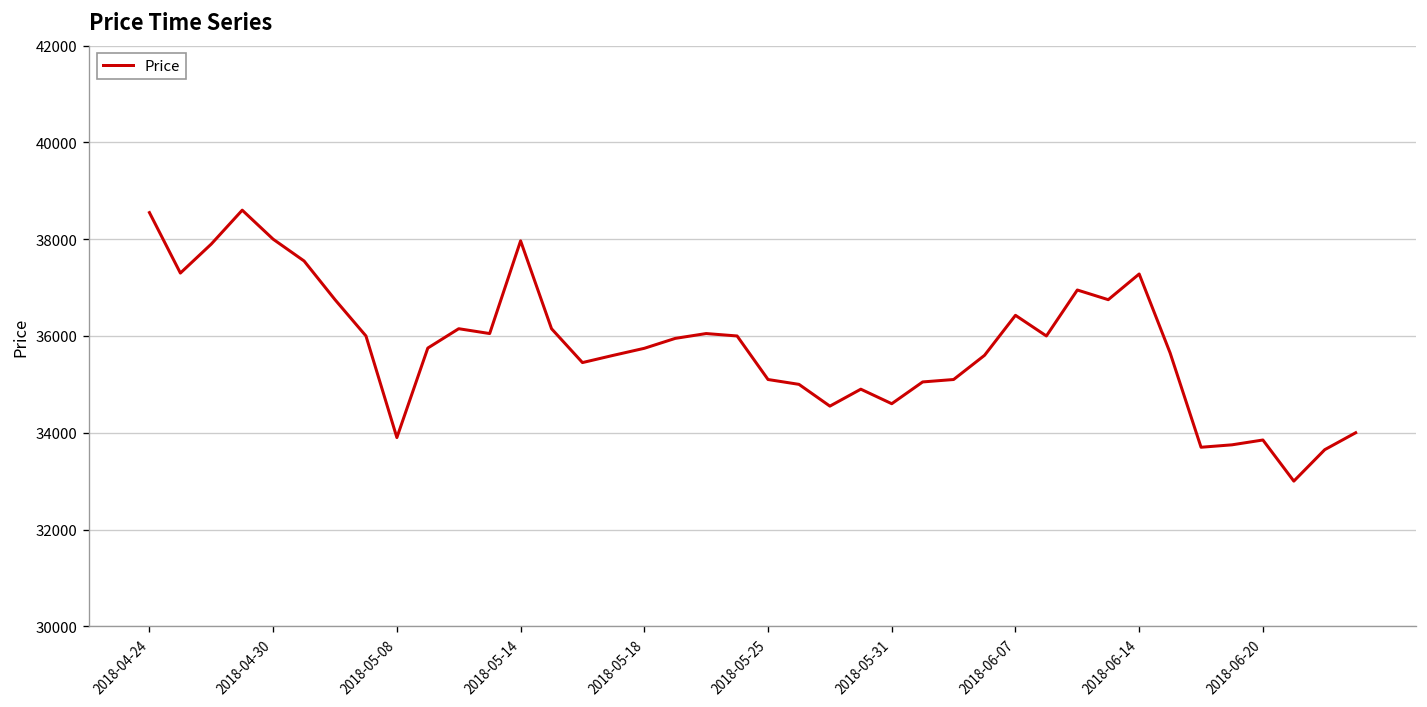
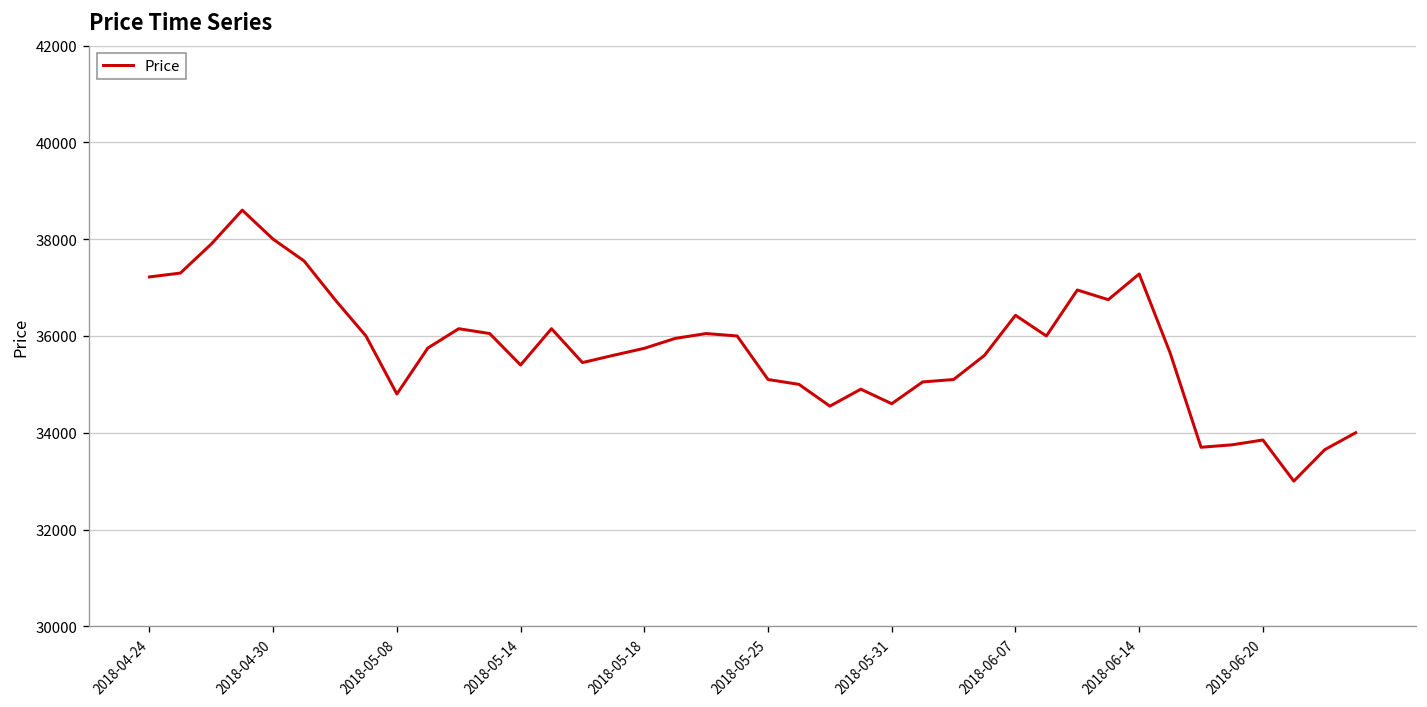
2018-04-24: 38600 -> 37200
2018-05-08: 33900 -> 34800
2018-05-14: 38000 -> 35400
